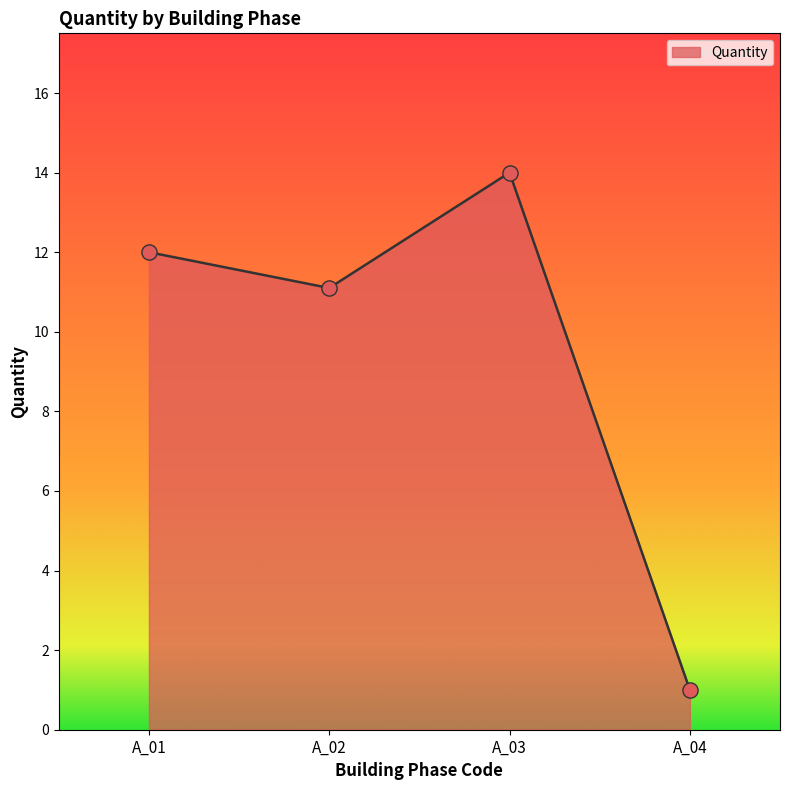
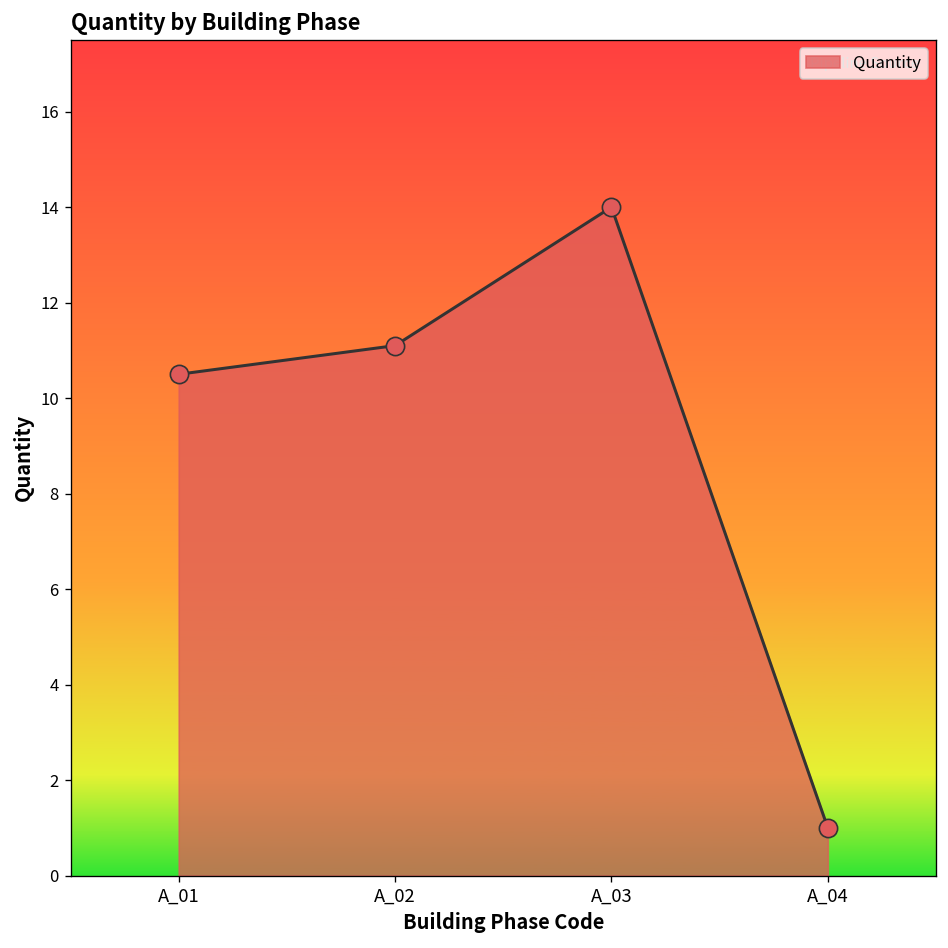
A_01: 12.0 -> 10.5
